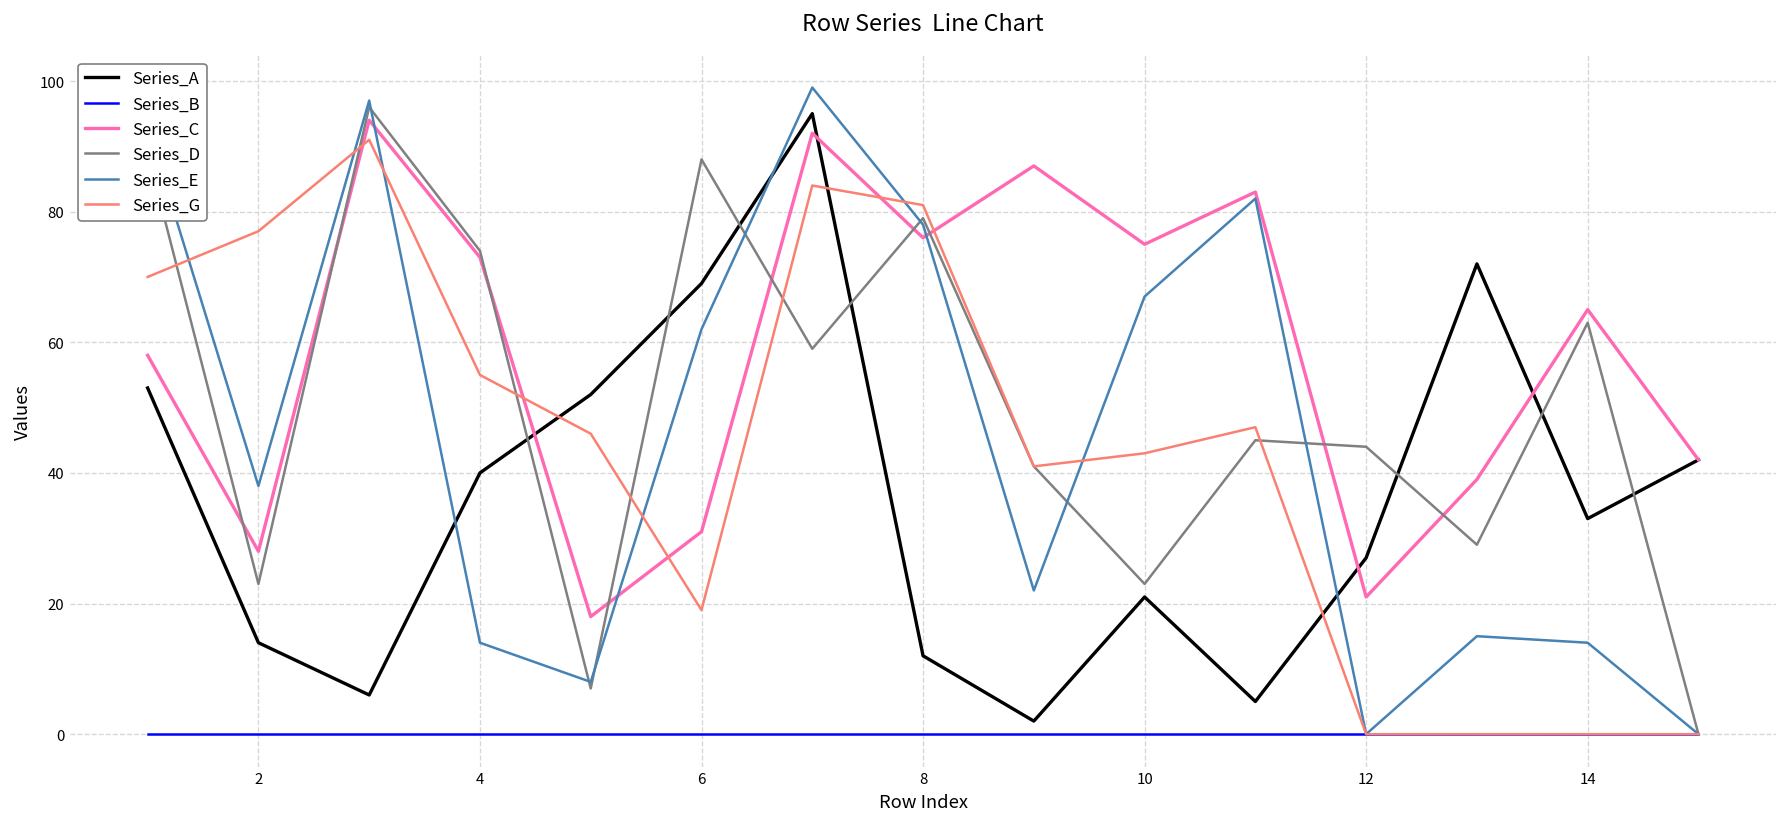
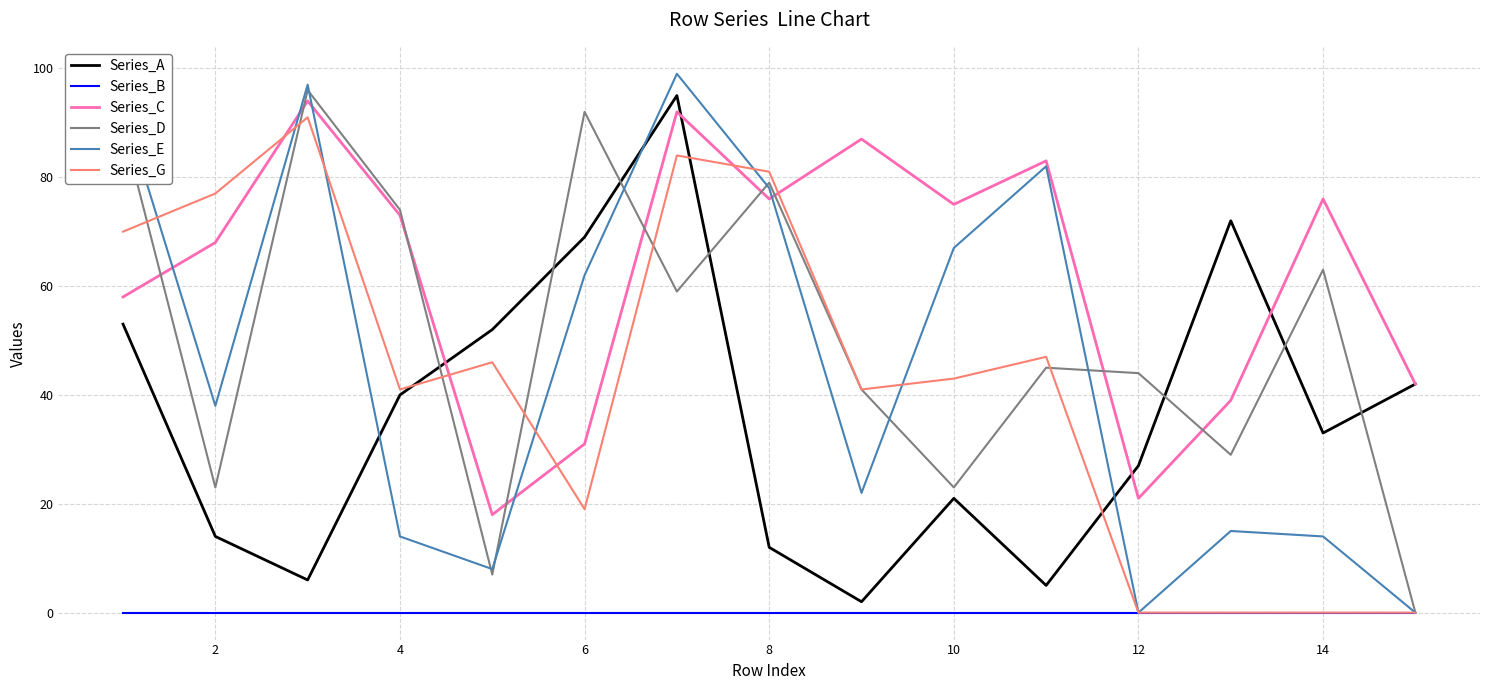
Series_C, 2: 28 -> 68
Series_G, 4: 55 -> 41
Series_D, 6: 88 -> 92
Series_C, 14: 65 -> 76
